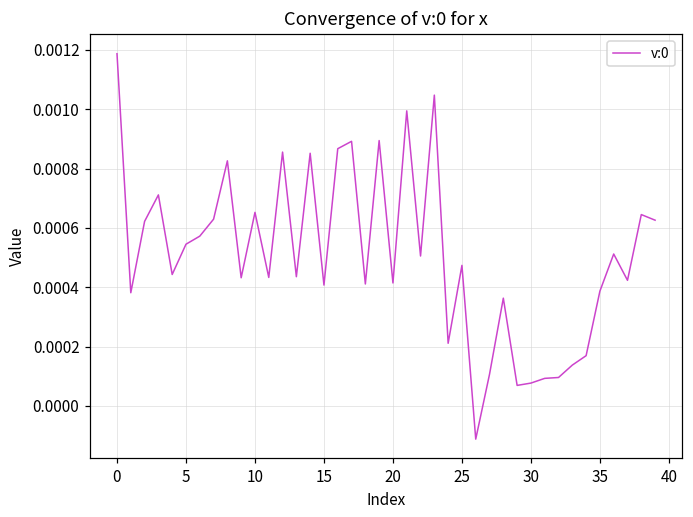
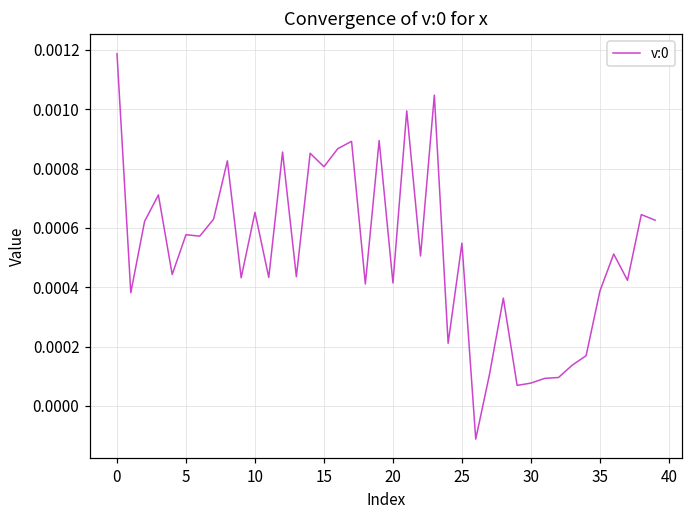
5: 0.00055 -> 0.00058
15: 0.00041 -> 0.00081
25: 0.00047 -> 0.00055
